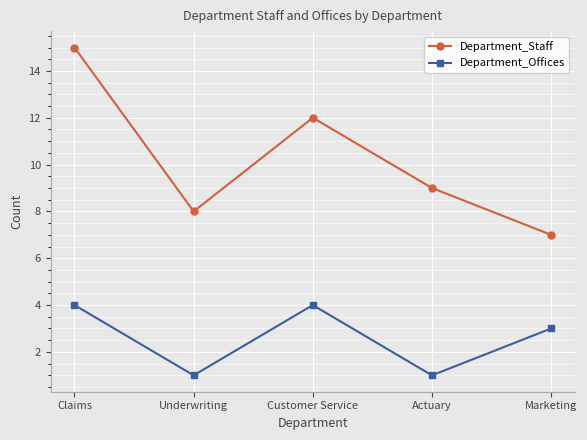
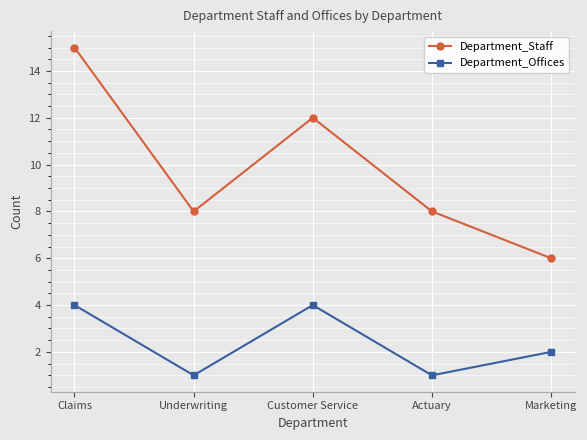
Department_Staff, Actuary: 9 -> 8
Department_Staff, Marketing: 7 -> 6
Department_Offices, Marketing: 3 -> 2
